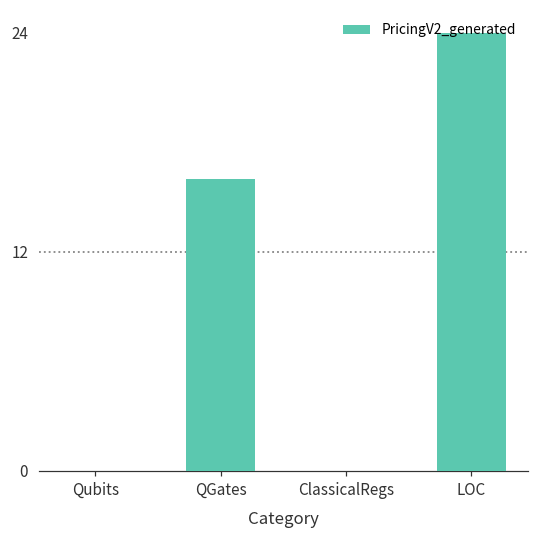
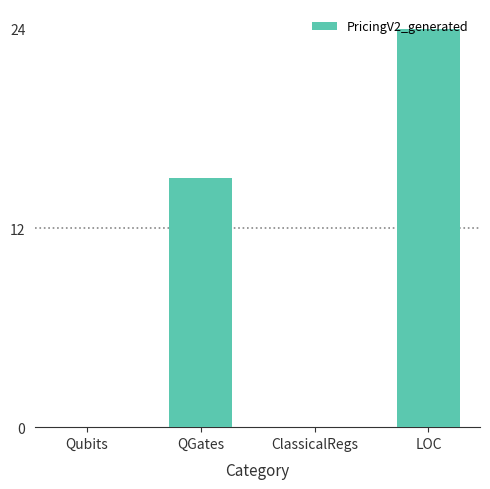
QGates: 16 -> 15
